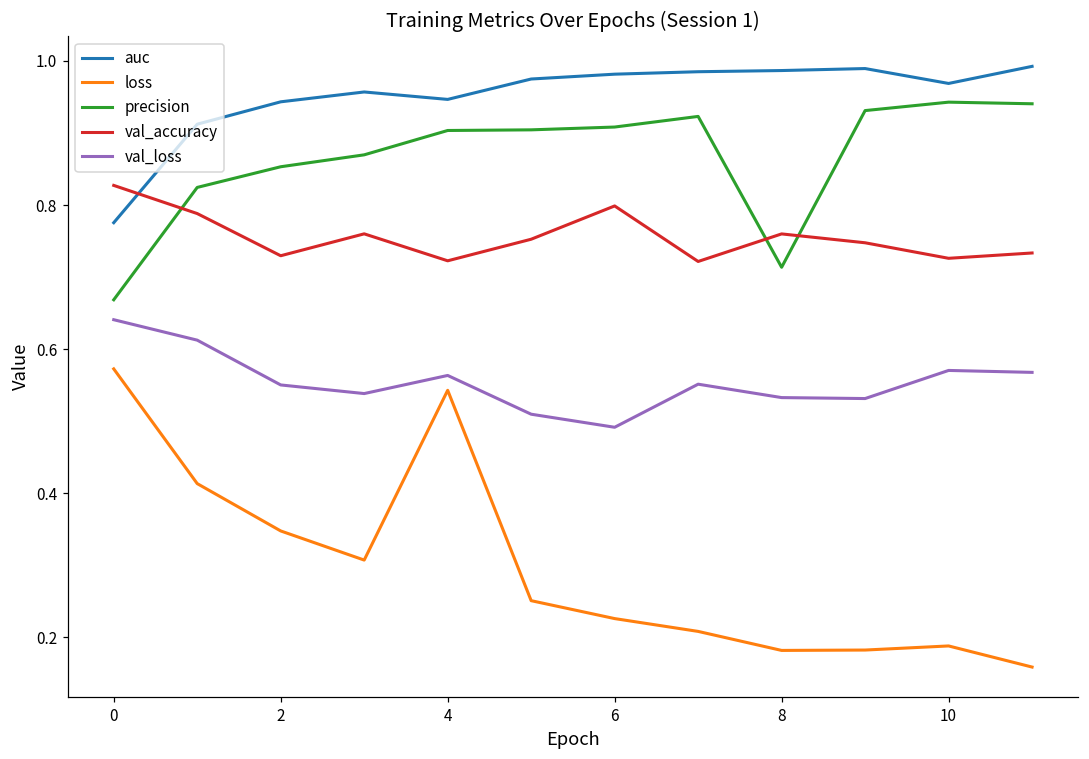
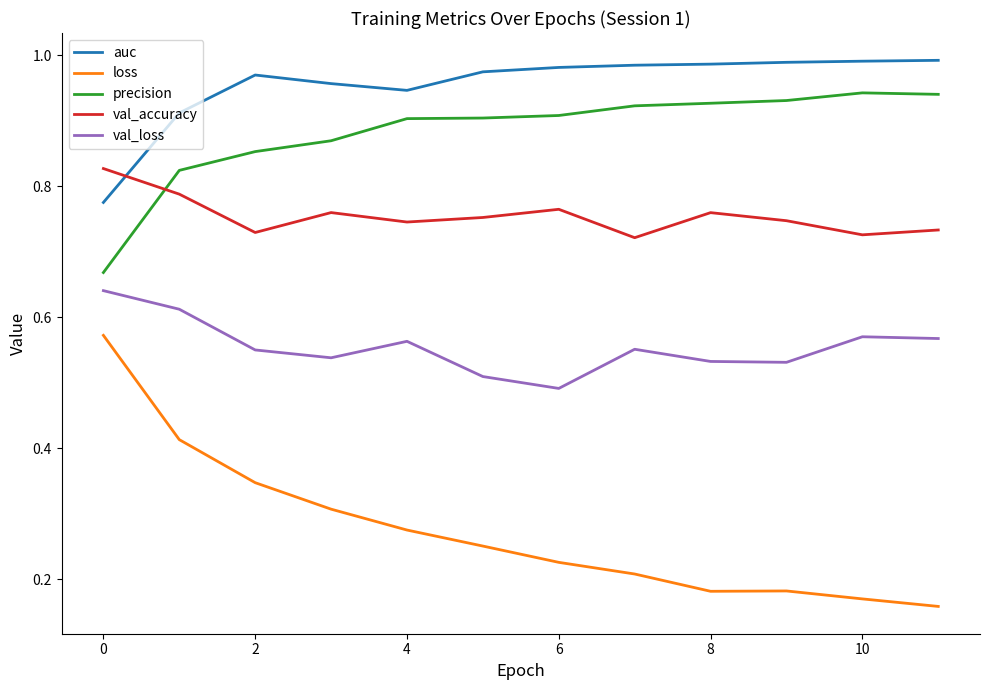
auc, 2: 0.94 -> 0.97
loss, 4: 0.54 -> 0.28
val_accuracy, 4: 0.72 -> 0.75
val_accuracy, 6: 0.80 -> 0.77
precision, 8: 0.71 -> 0.93
auc, 10: 0.97 -> 0.99
loss, 10: 0.19 -> 0.17
